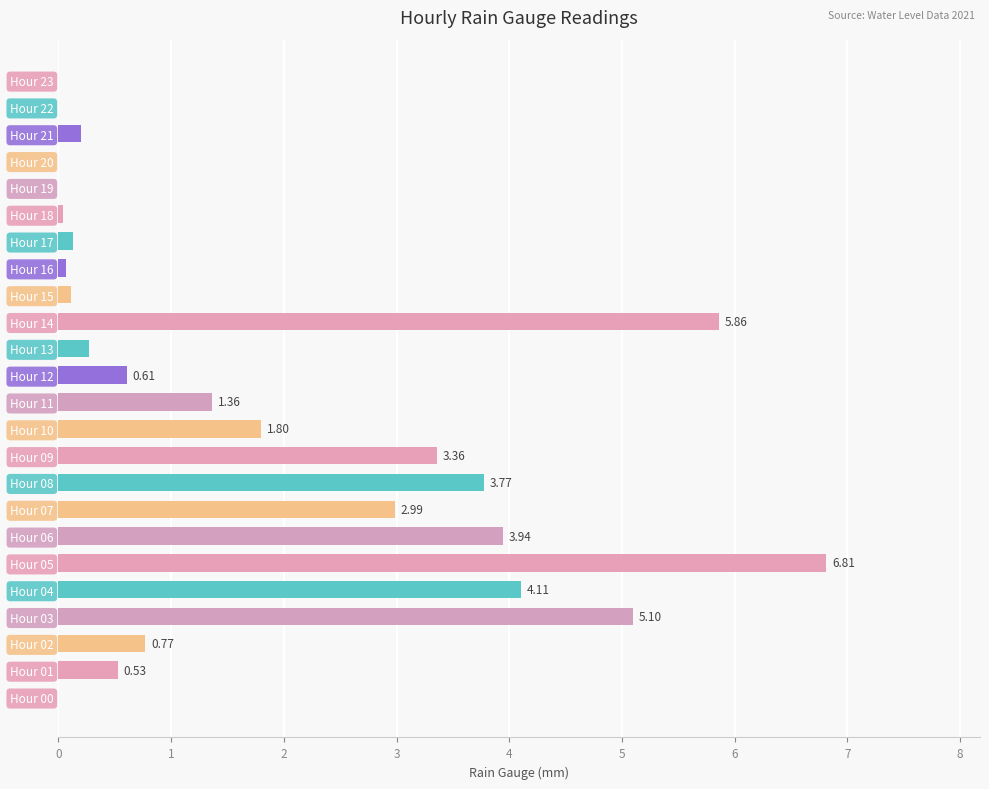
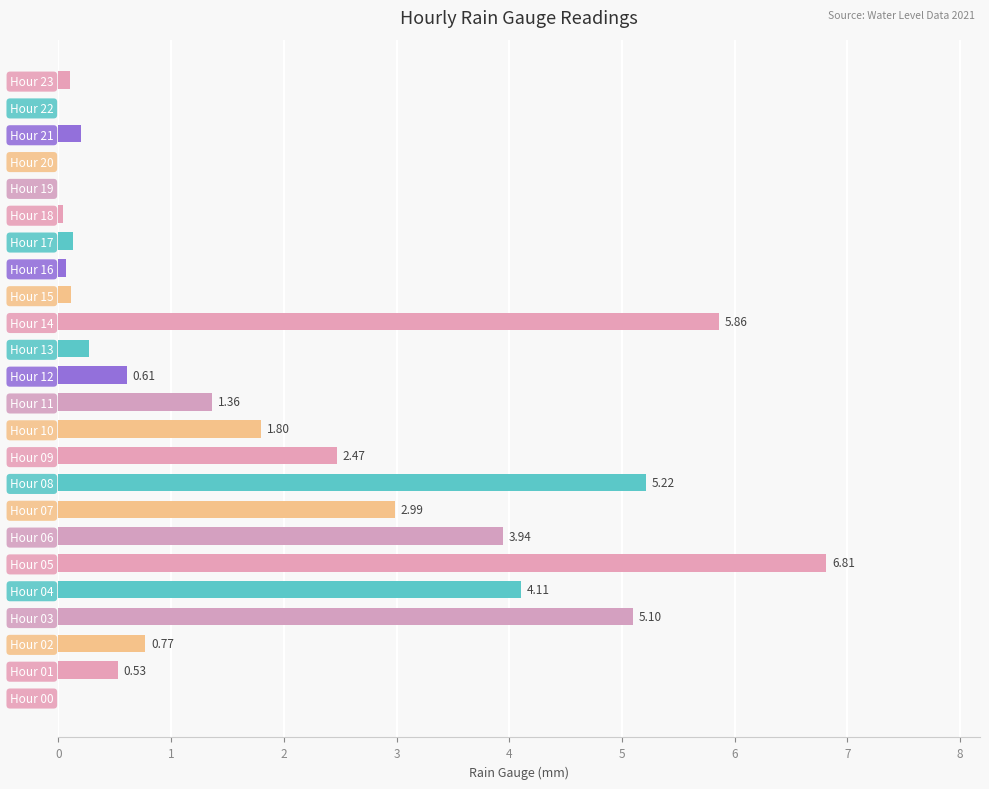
Hour 23: 0.0 -> 0.1
Hour 09: 3.36 -> 2.47
Hour 08: 3.77 -> 5.22
